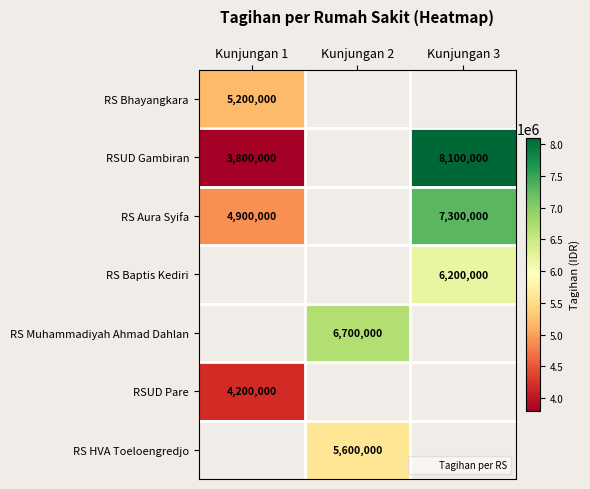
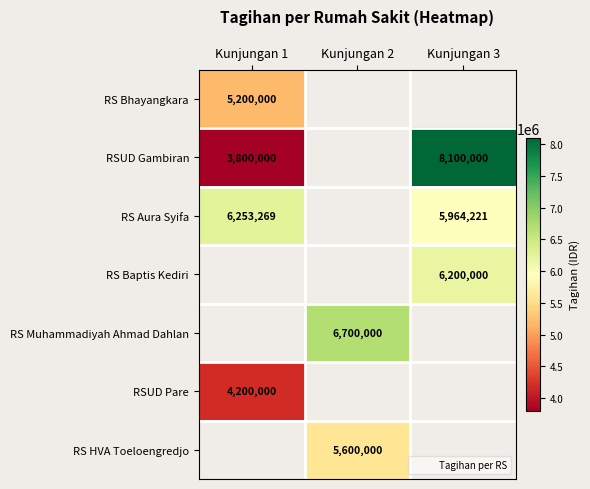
RS Aura Syifa, Kunjungan 1: 4,900,000 -> 6,253,269
RS Aura Syifa, Kunjungan 3: 7,300,000 -> 5,964,221
